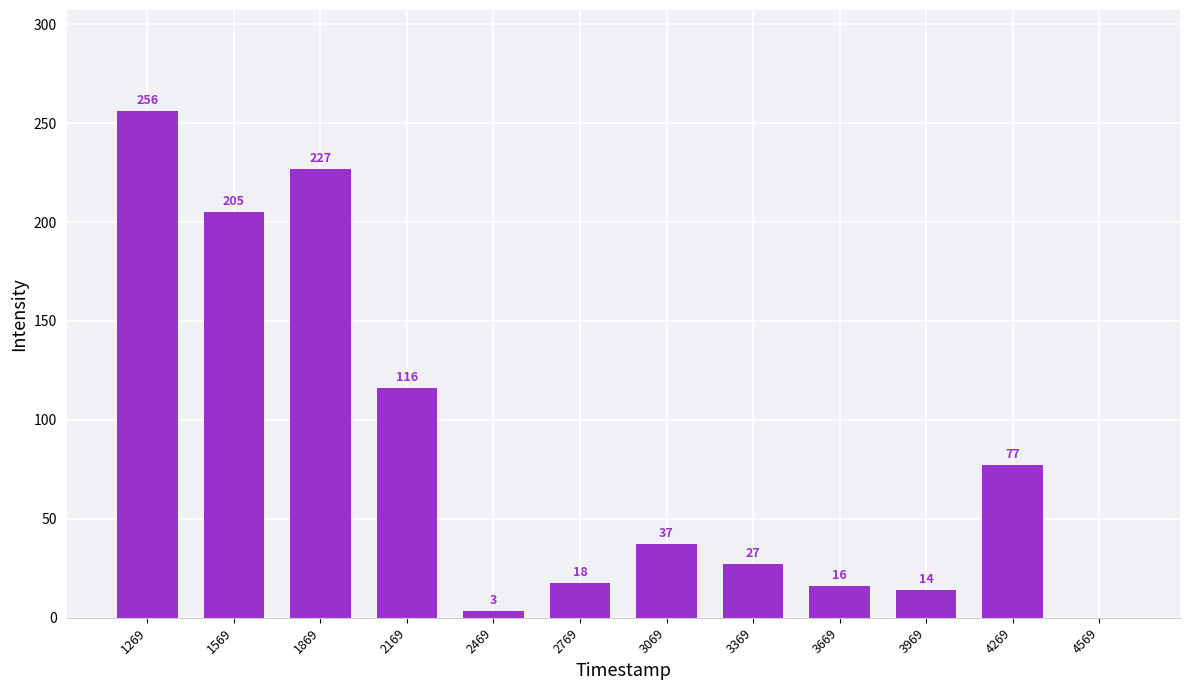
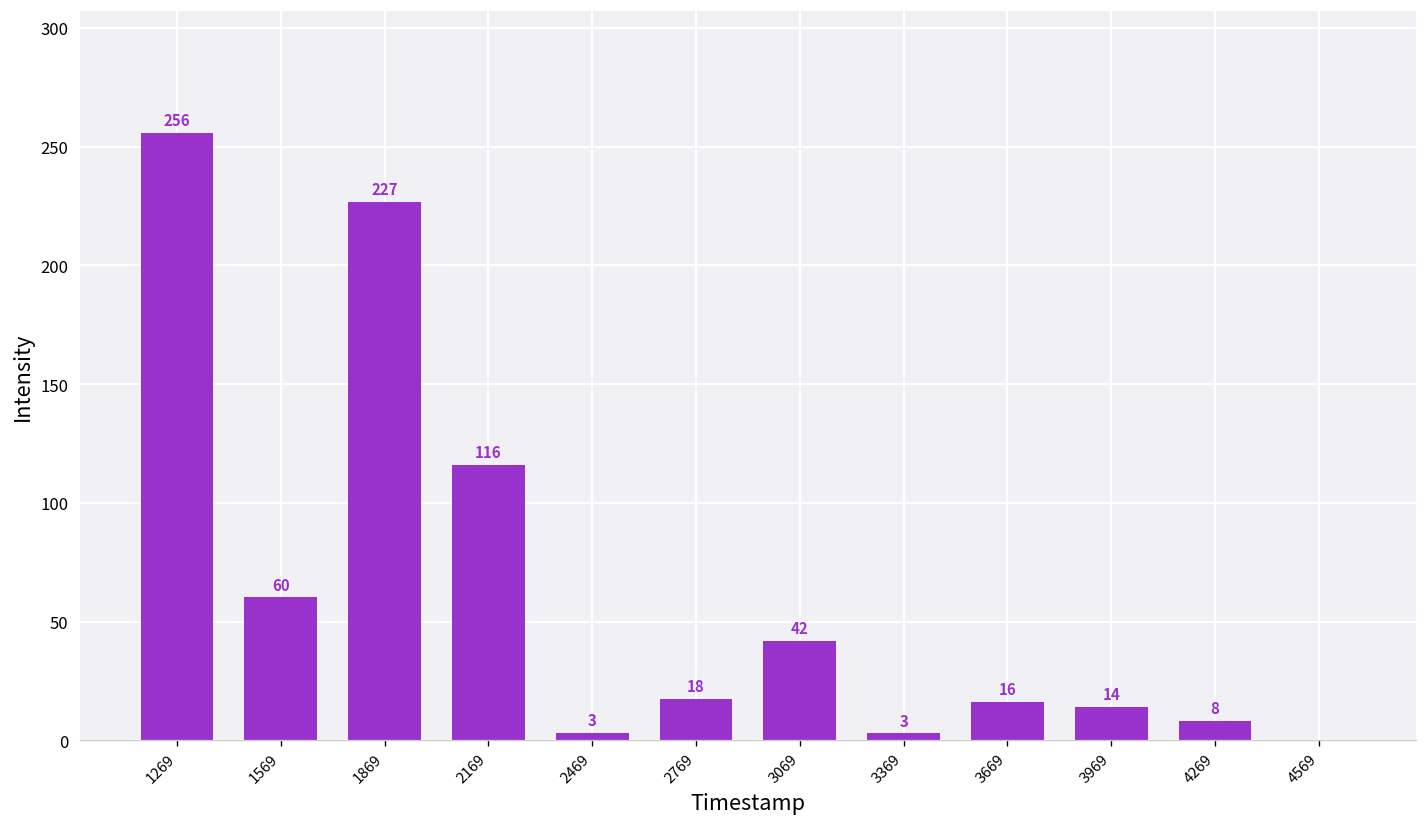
1569: 205 -> 60
3069: 37 -> 42
3369: 27 -> 3
4269: 77 -> 8
